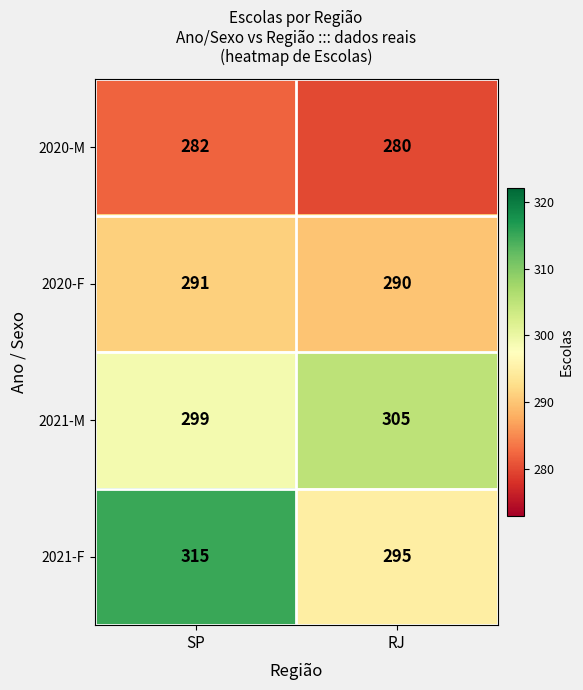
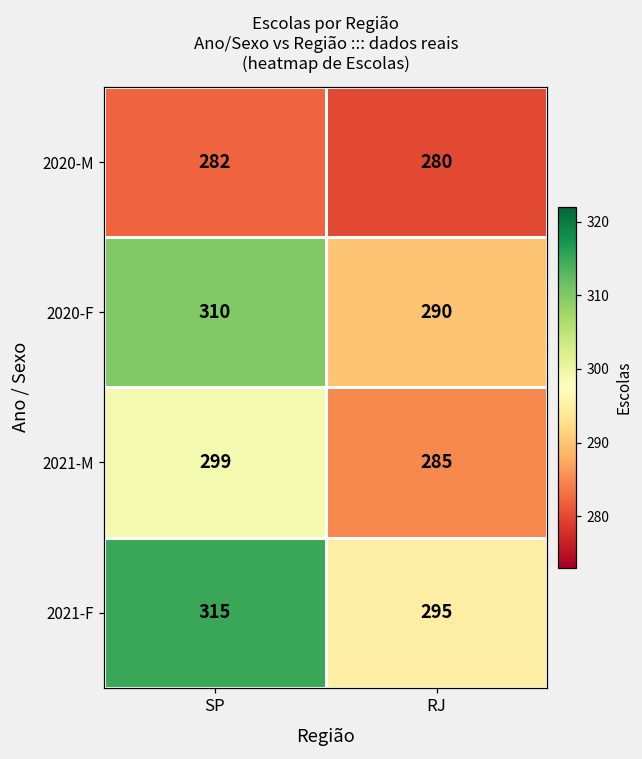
2020-F, SP: 291 -> 310
2021-M, RJ: 305 -> 285
